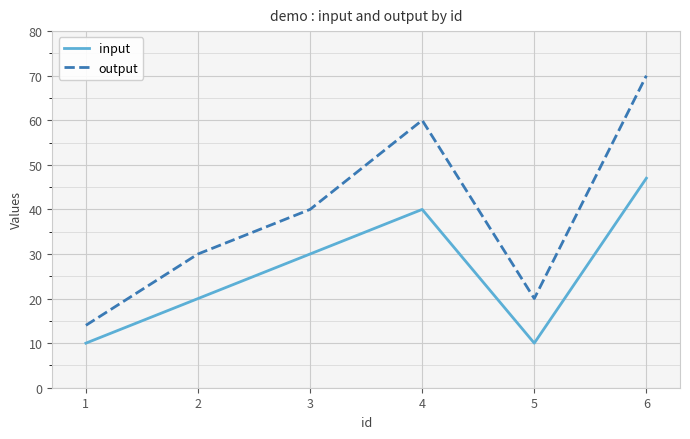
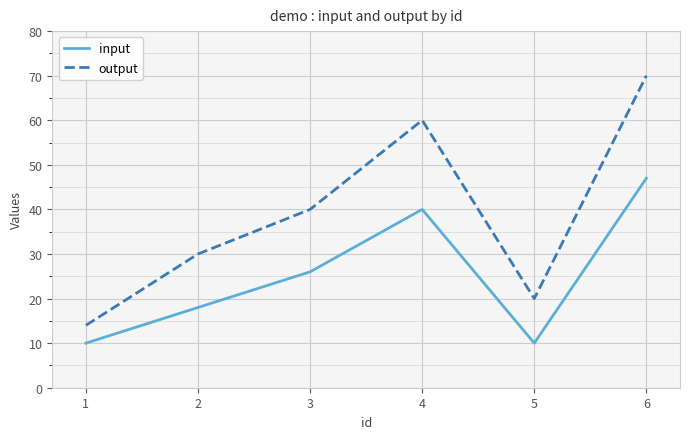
input, 2: 20 -> 18
input, 3: 30 -> 26
